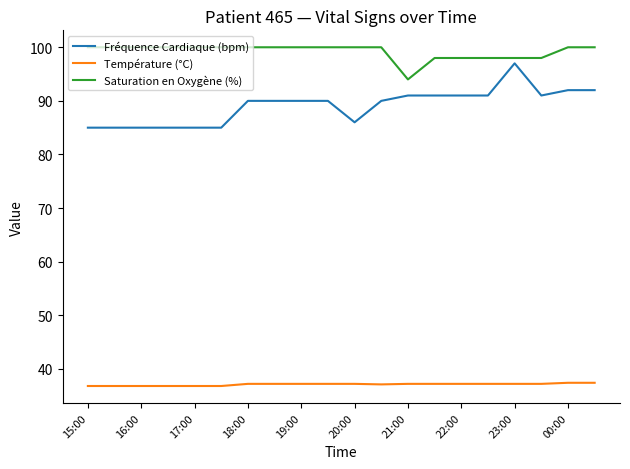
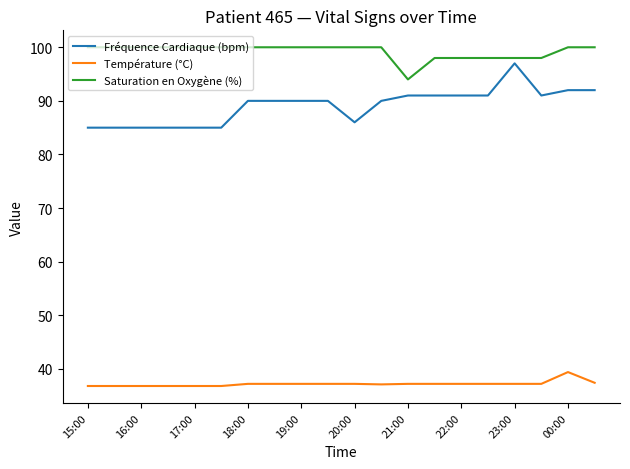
Température (°C), 00:00: 37 -> 39
